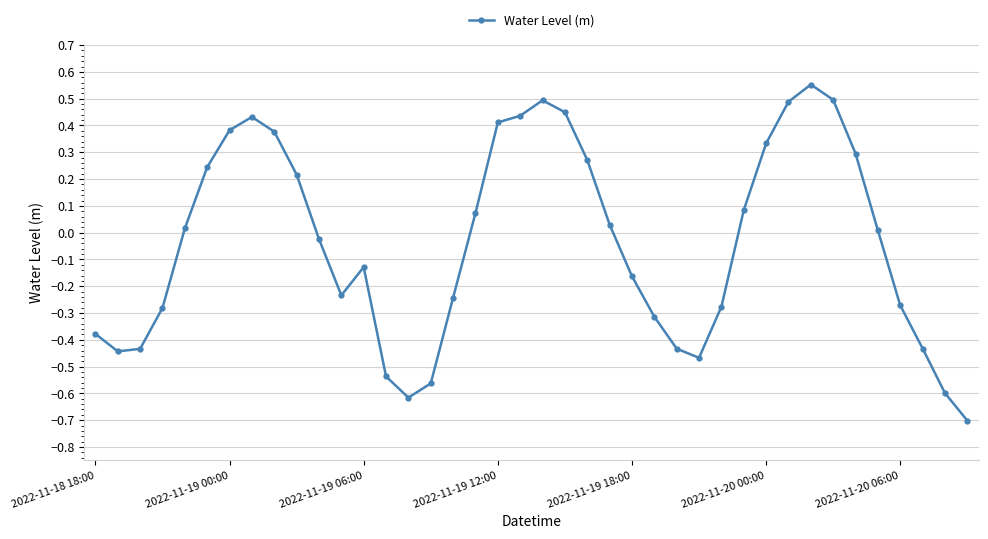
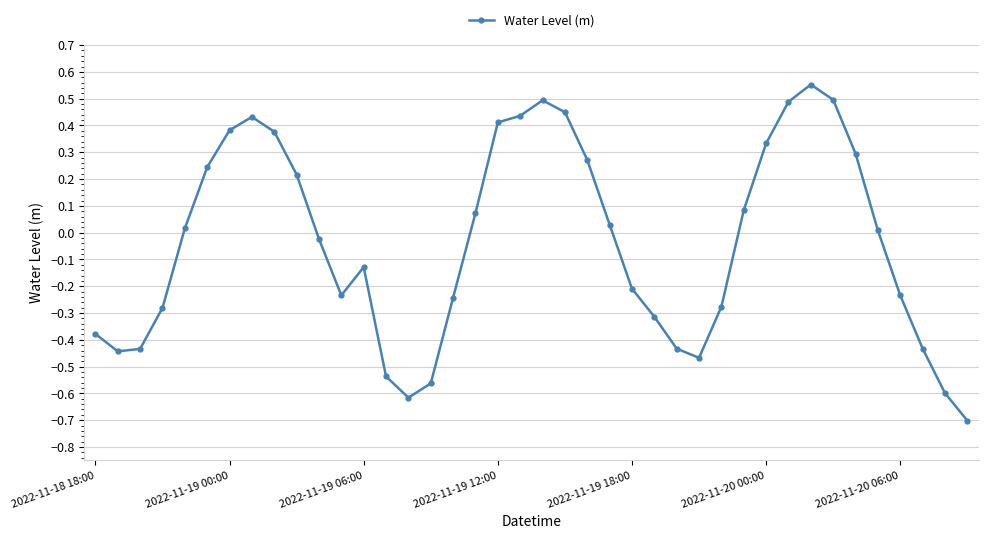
2022-11-19 18:00: -0.16 -> -0.21
2022-11-20 06:00: -0.27 -> -0.23
